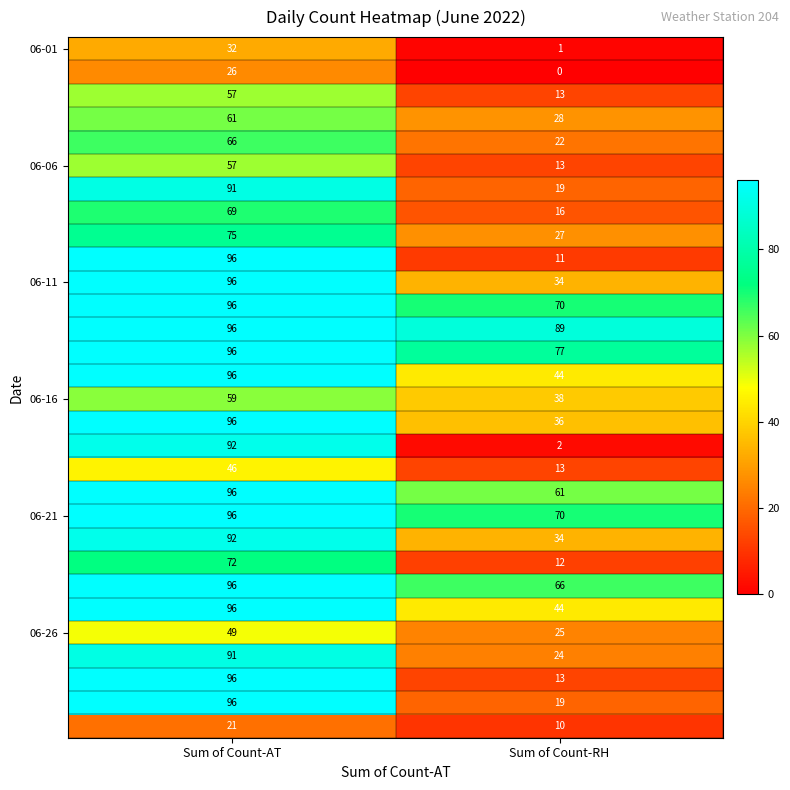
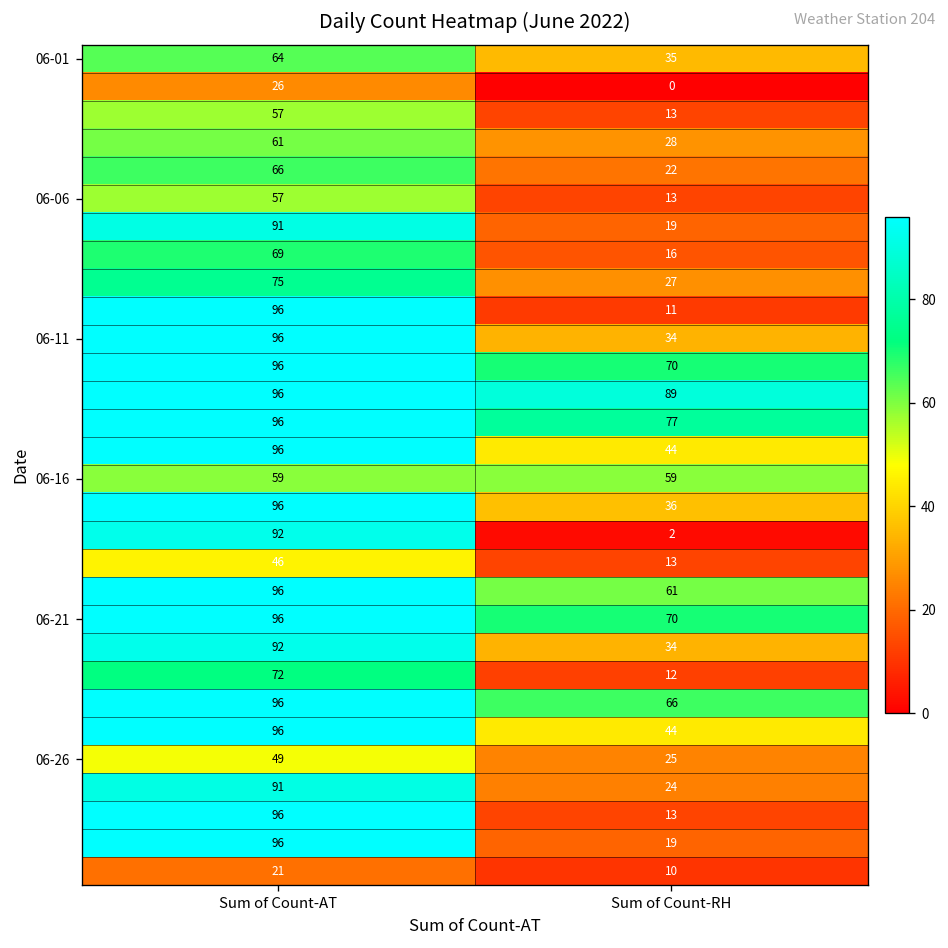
06-01, Sum of Count-AT: 32 -> 64
06-01, Sum of Count-RH: 1 -> 35
06-16, Sum of Count-RH: 38 -> 59
